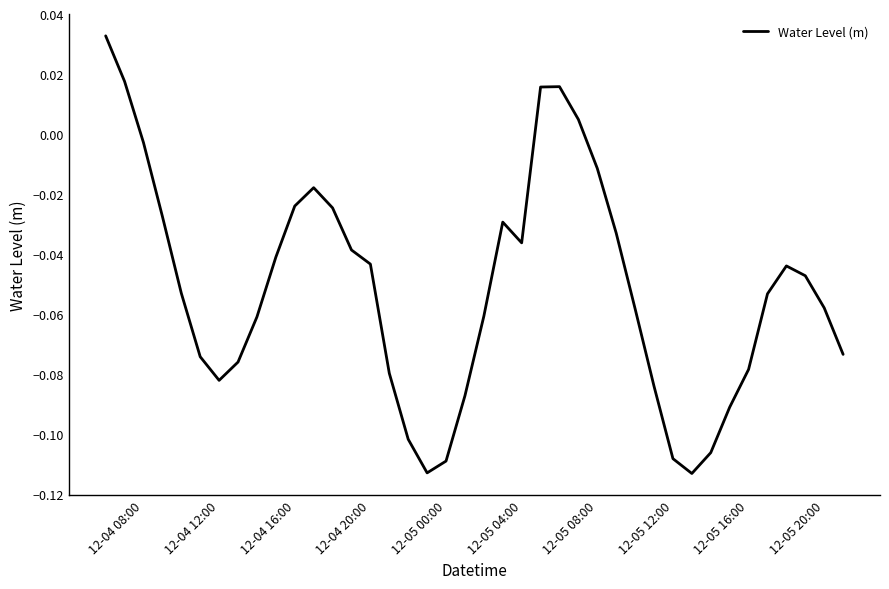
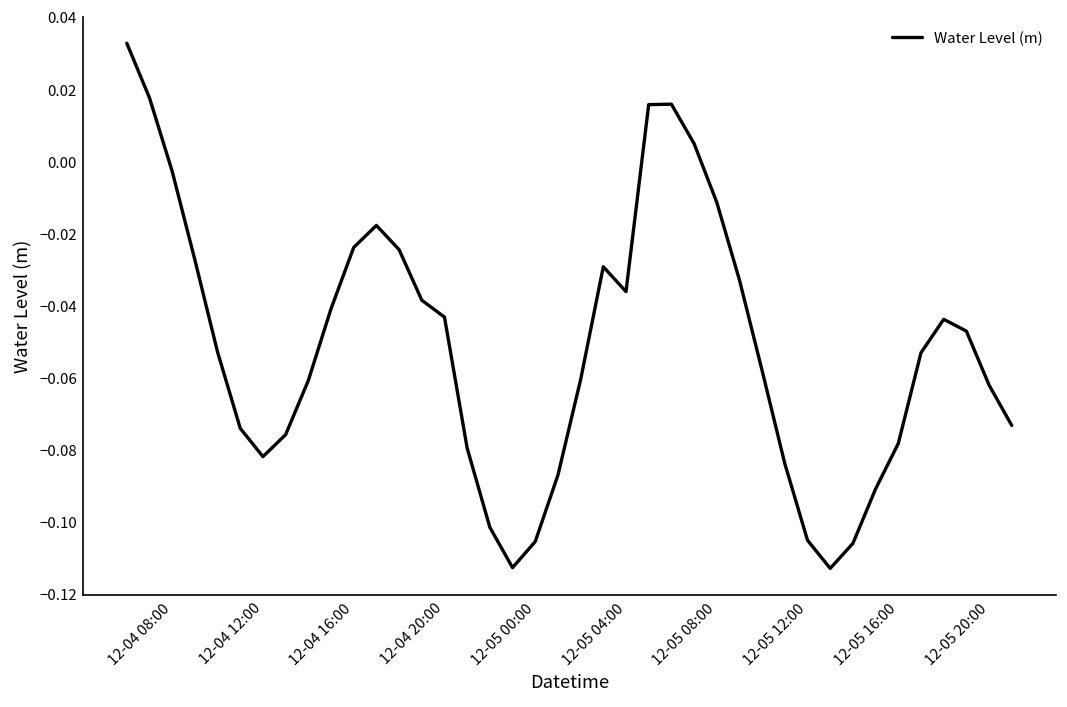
12-05 00:00: -0.109 -> -0.106
12-05 12:00: -0.108 -> -0.105
12-05 20:00: -0.058 -> -0.062
